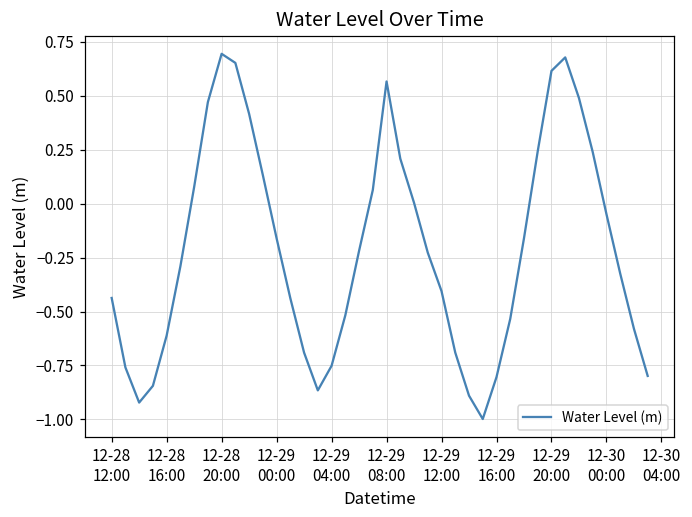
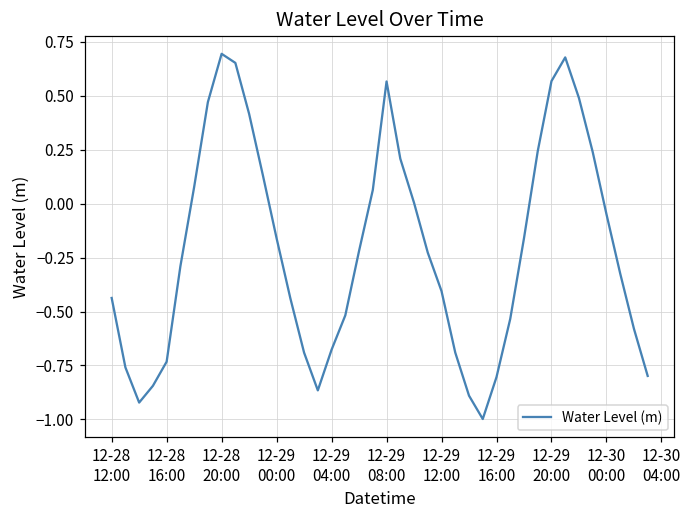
12-28 16:00: -0.61 -> -0.73
12-29 04:00: -0.75 -> -0.68
12-29 20:00: 0.62 -> 0.57
